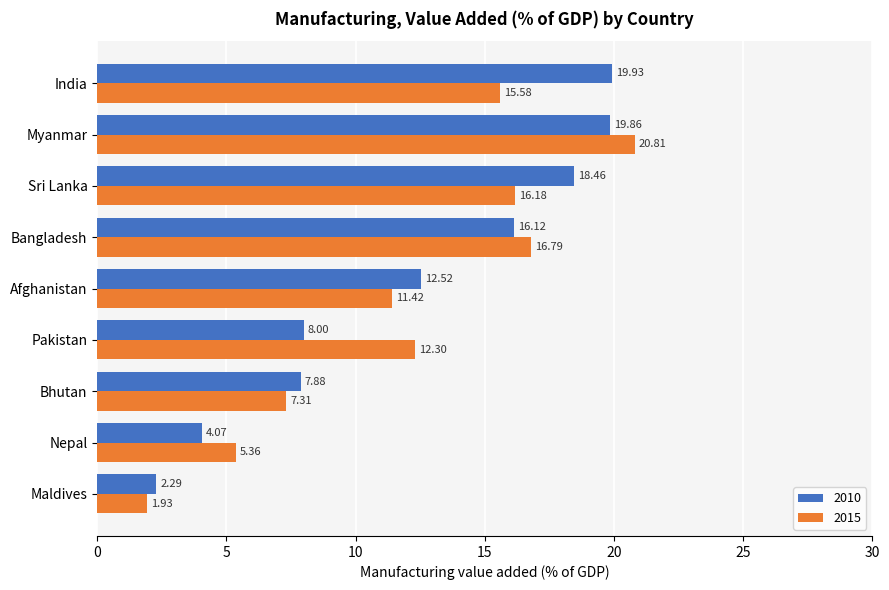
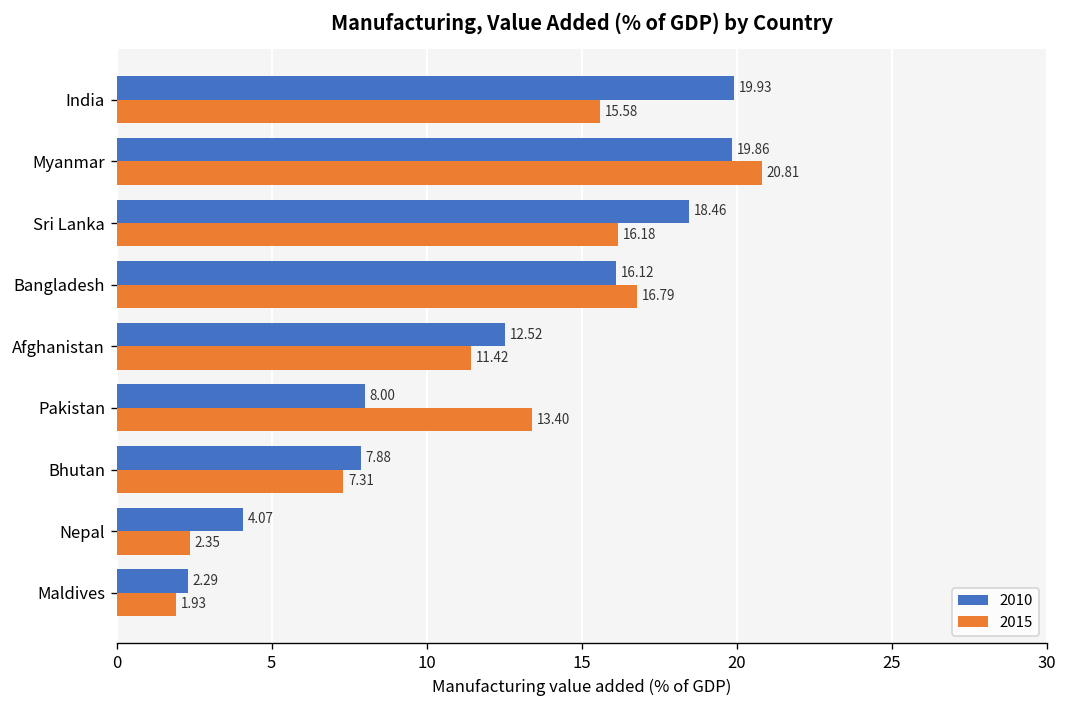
2015, Pakistan: 12.30 -> 13.40
2015, Nepal: 5.36 -> 2.35
